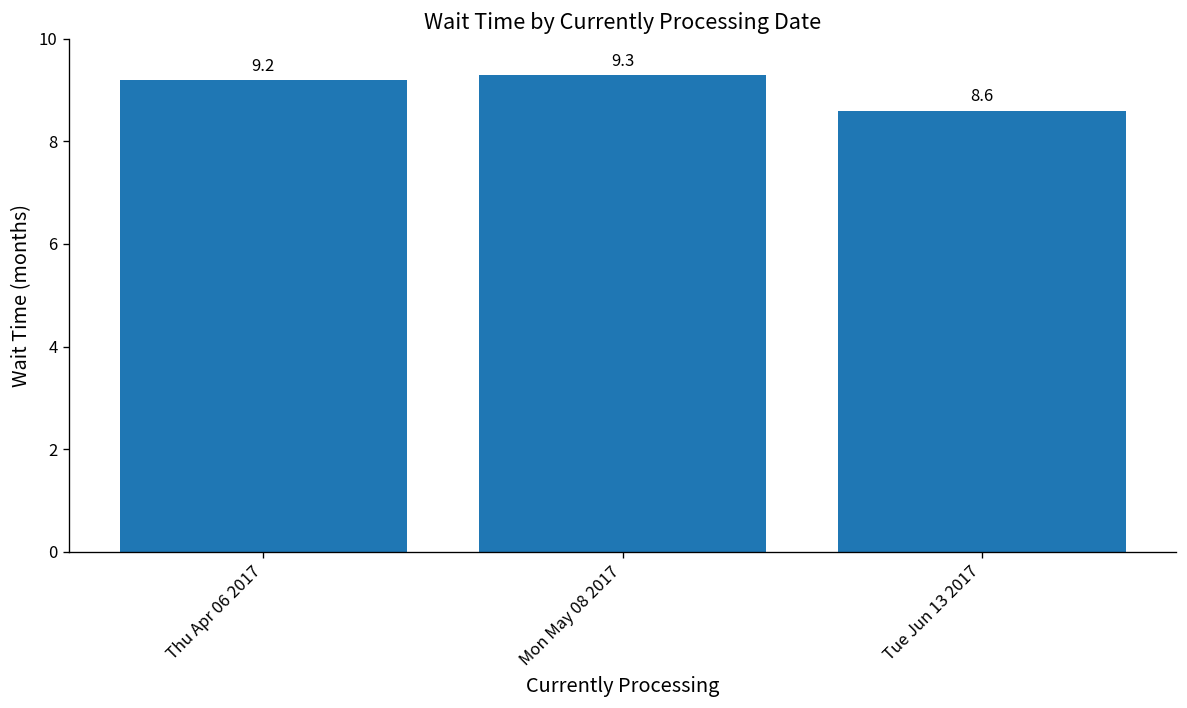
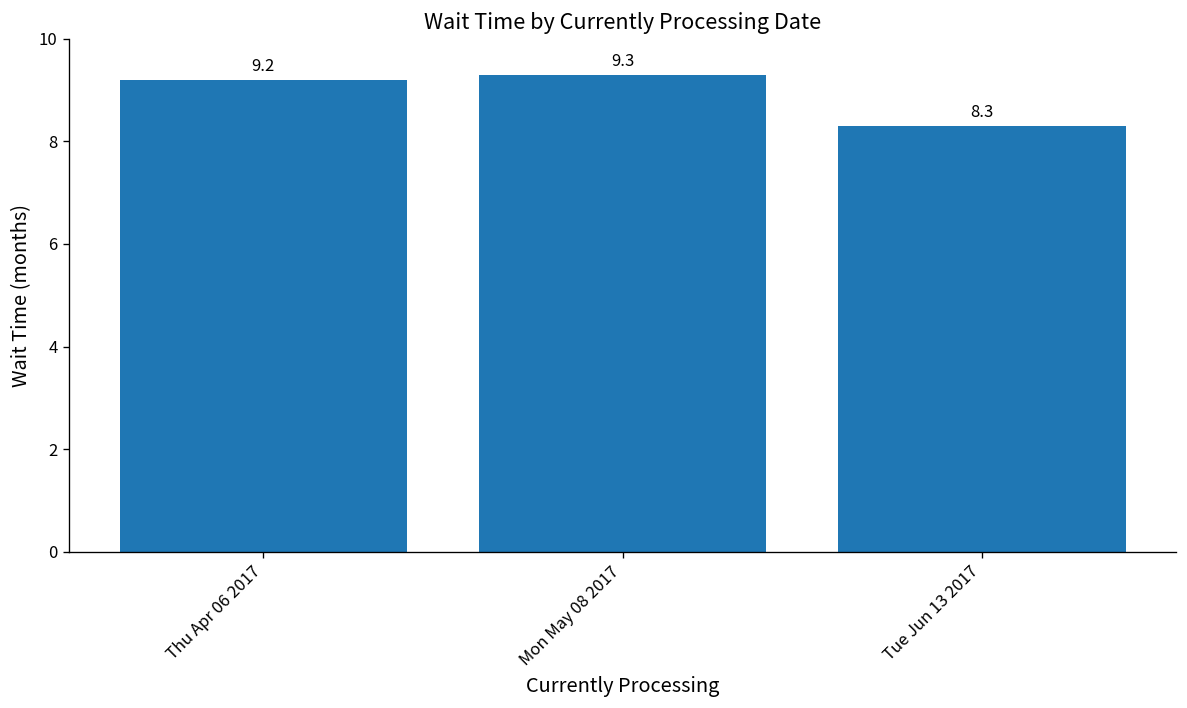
Tue Jun 13 2017: 8.6 -> 8.3
